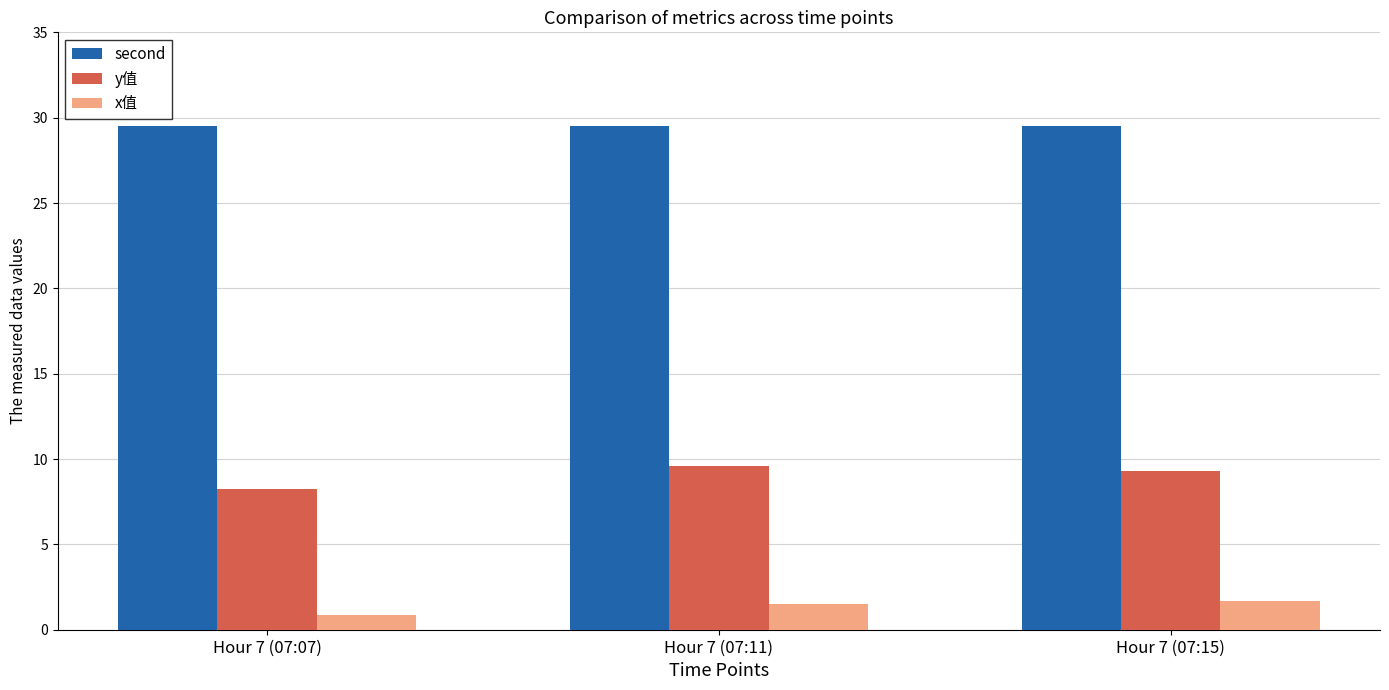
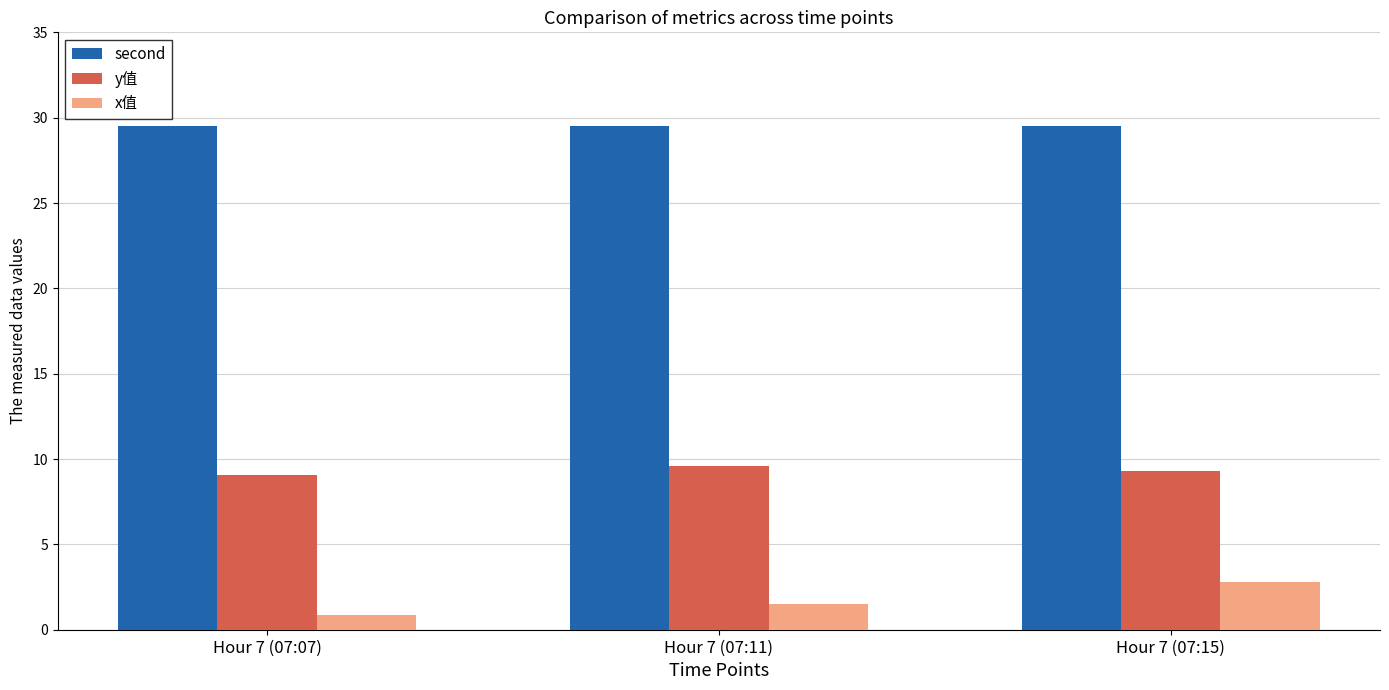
y值, Hour 7 (07:07): 8.2 -> 9.1
x值, Hour 7 (07:15): 1.7 -> 2.8
